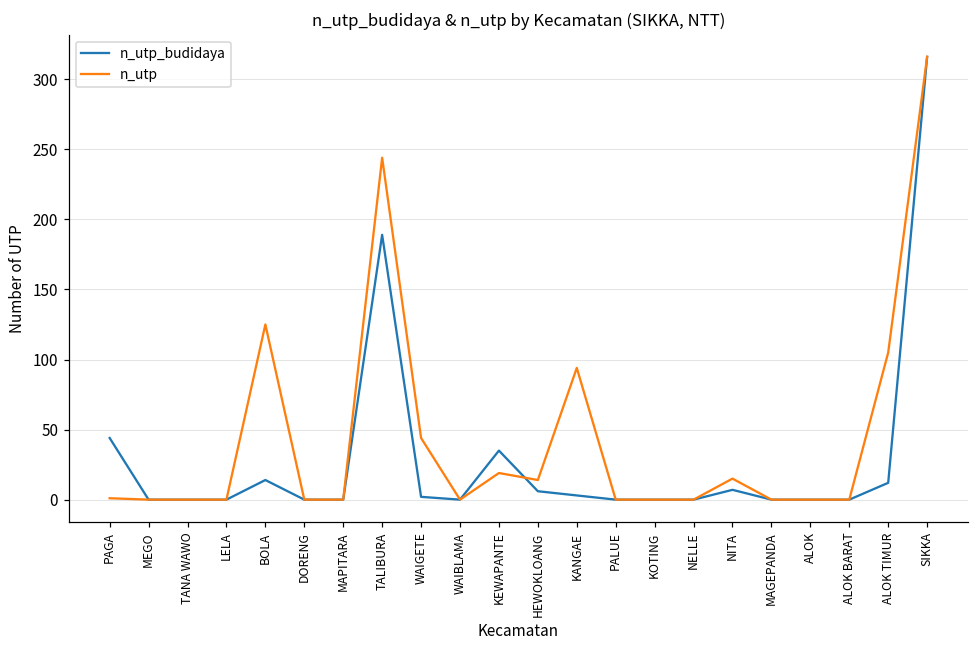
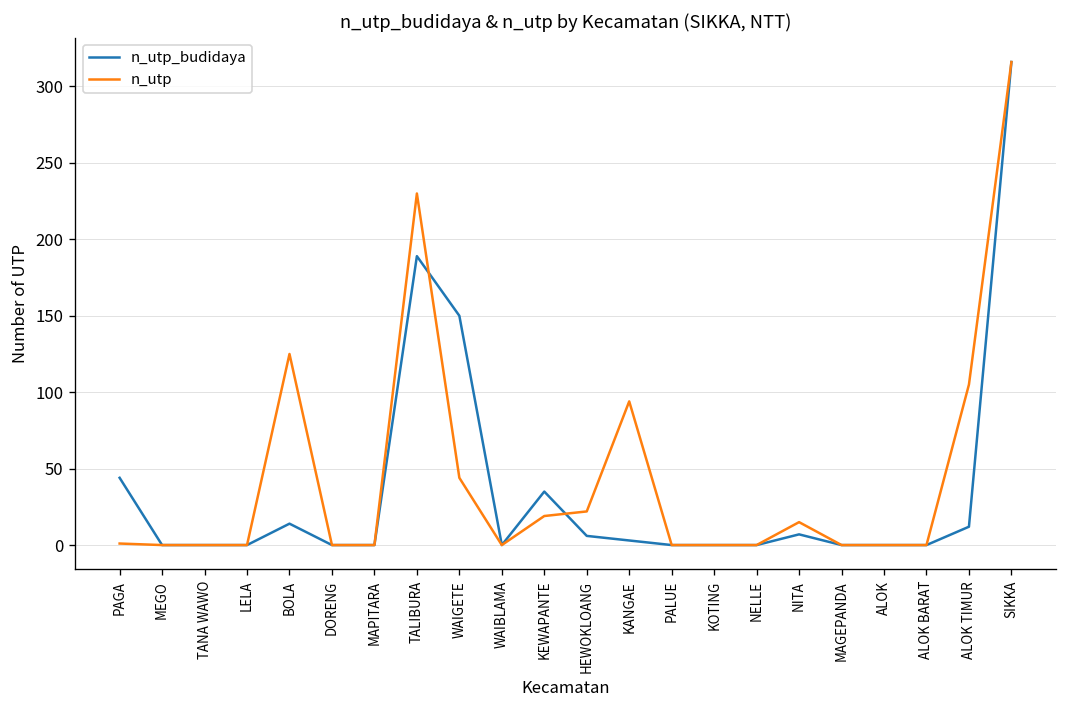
n_utp, TALIBURA: 244 -> 230
n_utp_budidaya, WAIGETE: 2 -> 150
n_utp, HEWOKLOANG: 14 -> 22
